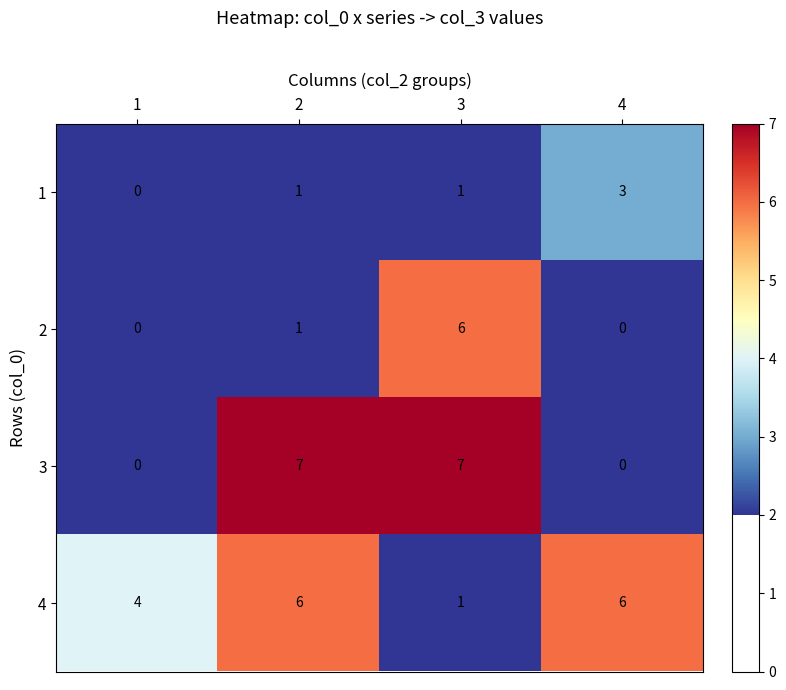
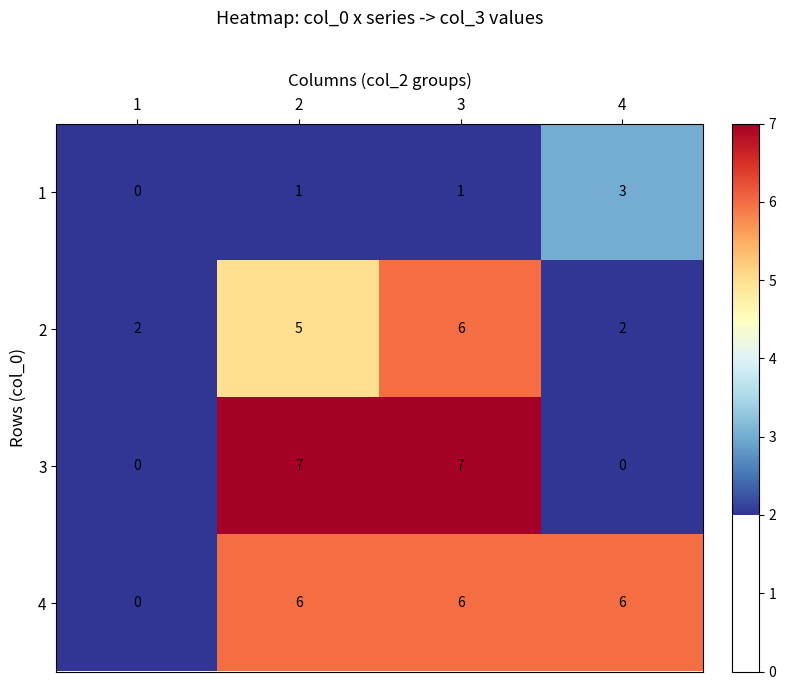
2, 1: 0 -> 2
2, 2: 1 -> 5
2, 4: 0 -> 2
4, 1: 4 -> 0
4, 3: 1 -> 6
